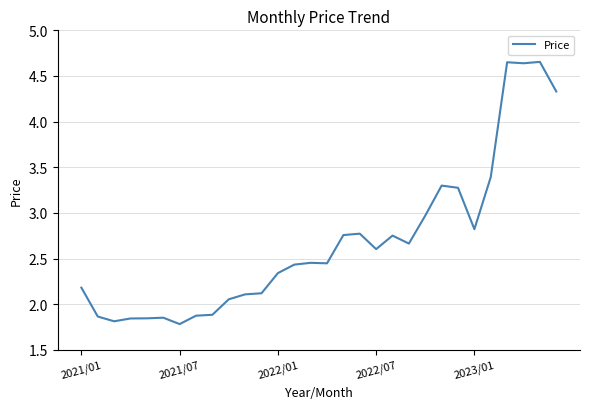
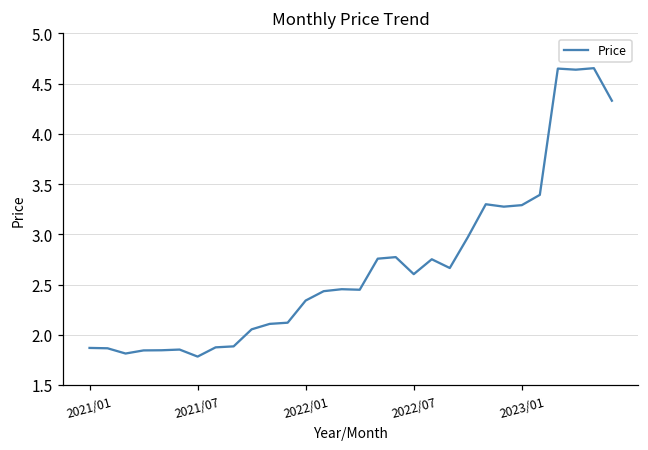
2021/01: 2.2 -> 1.9
2023/01: 2.8 -> 3.3
